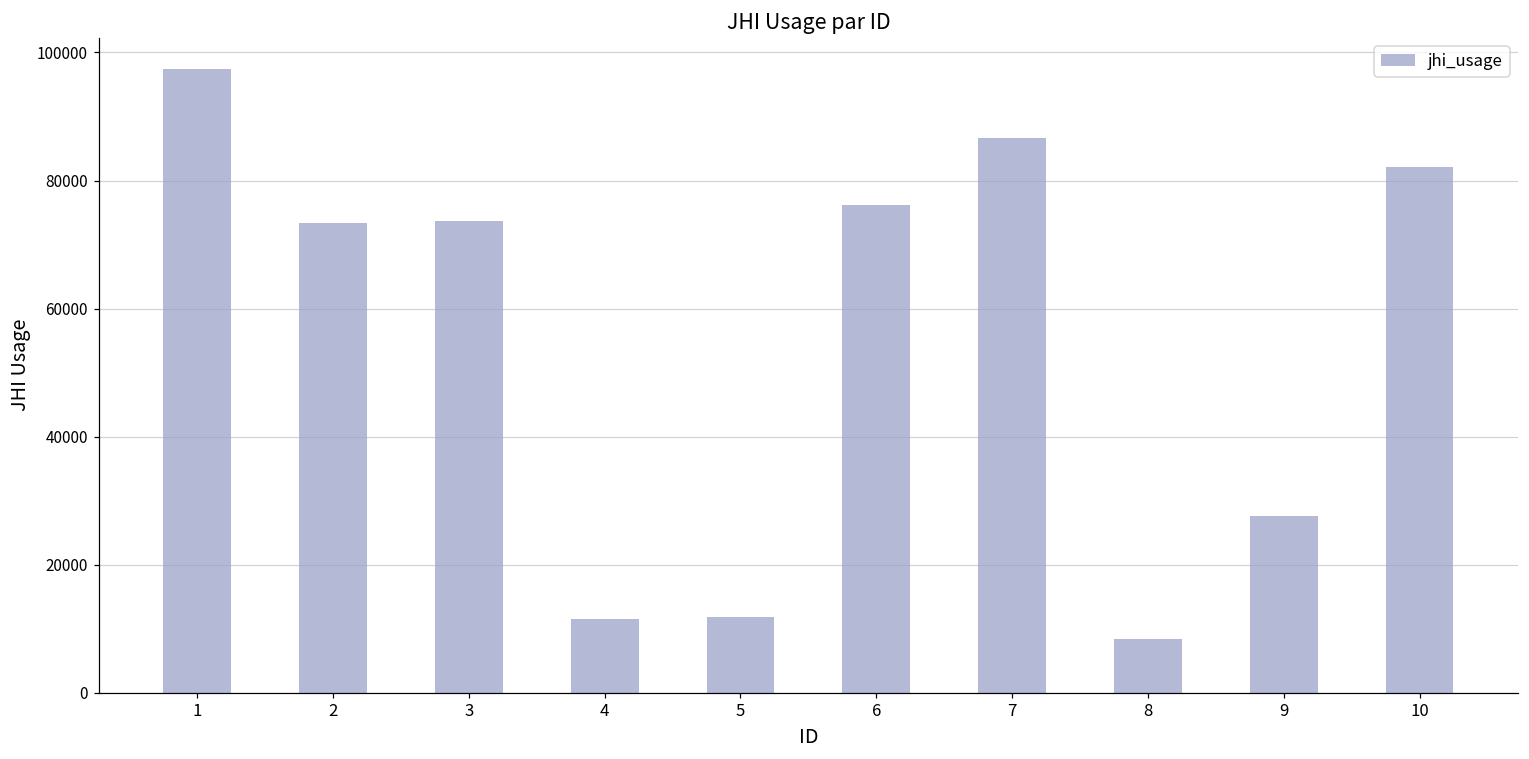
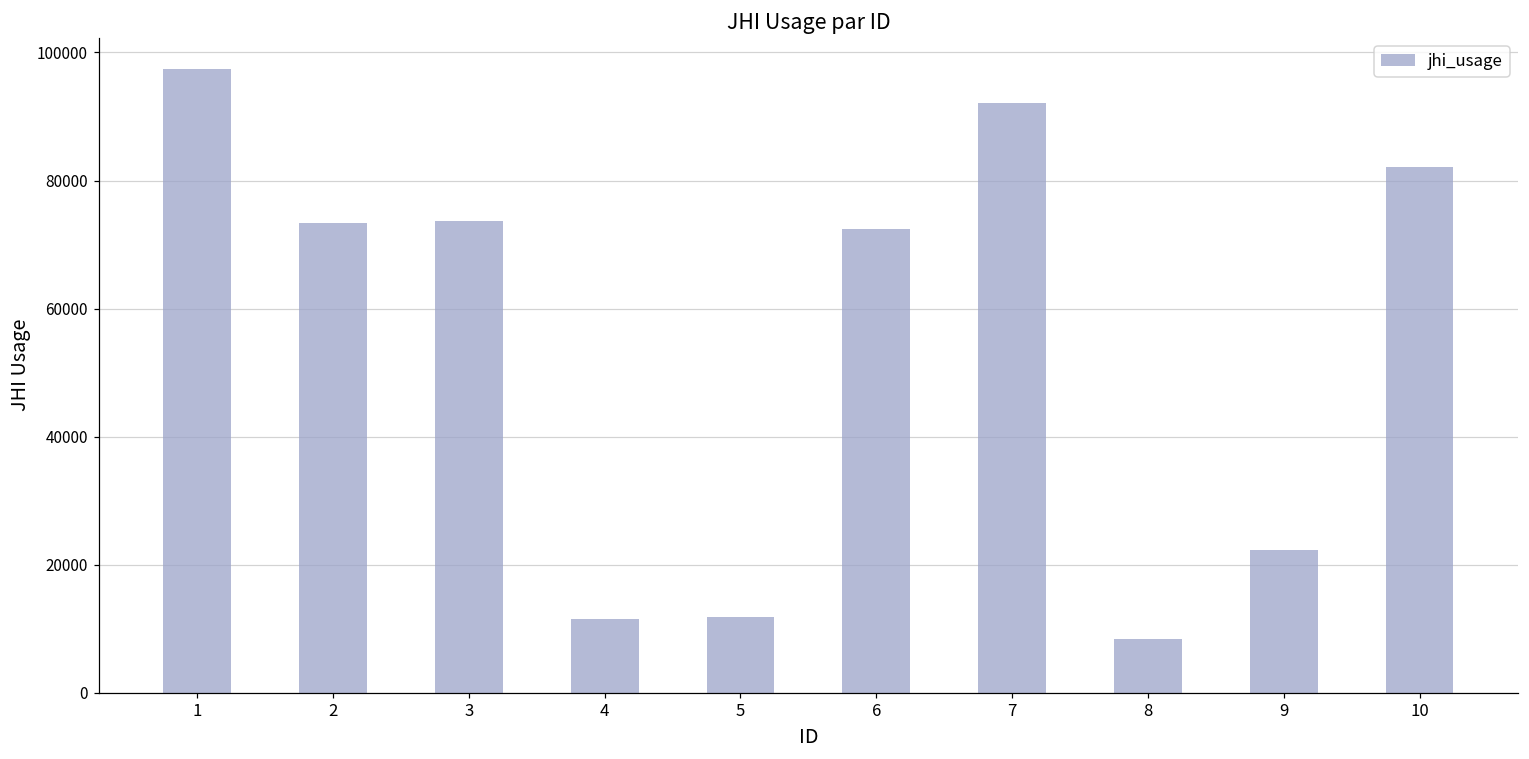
6: 76000 -> 72000
7: 87000 -> 92000
9: 28000 -> 22000
